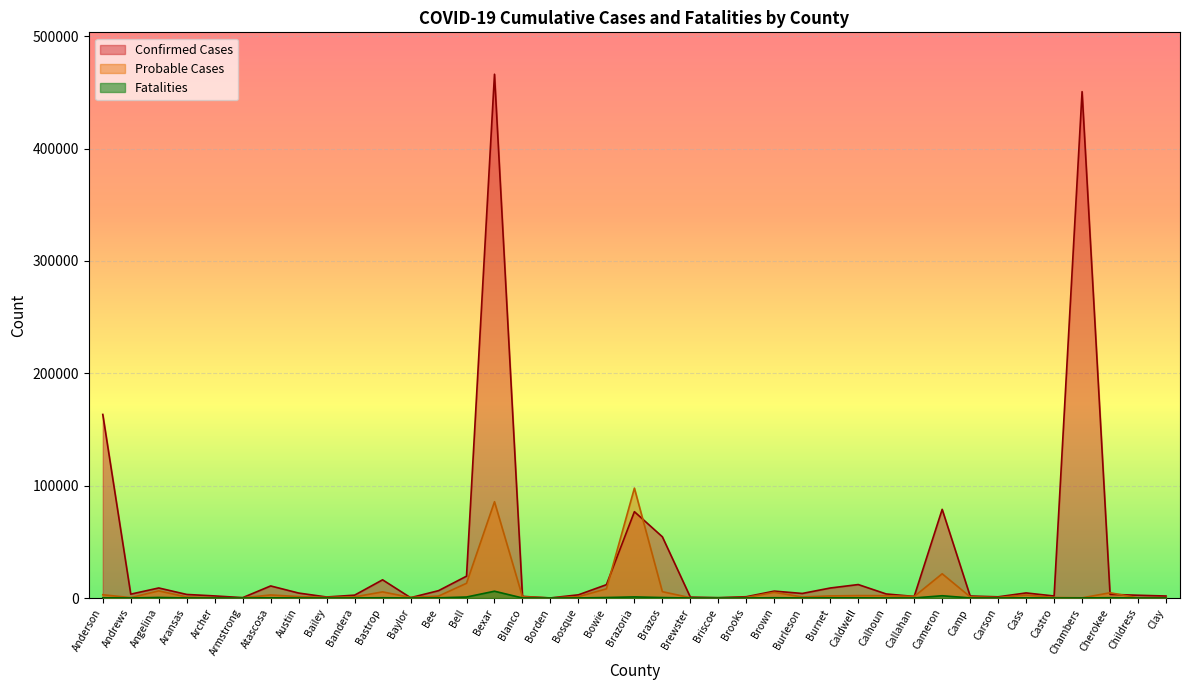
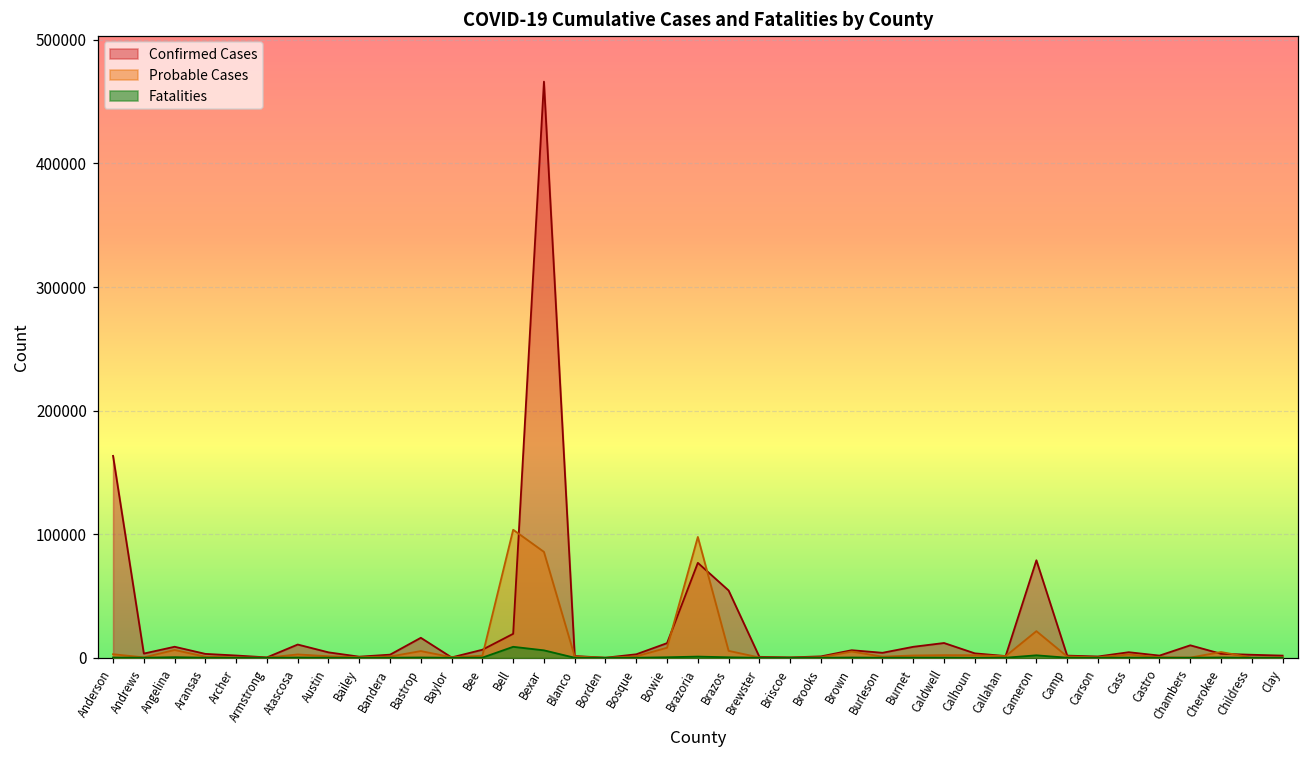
Probable Cases, Bell: 13000 -> 104000
Fatalities, Bell: 1000 -> 9000
Confirmed Cases, Chambers: 451000 -> 10000
